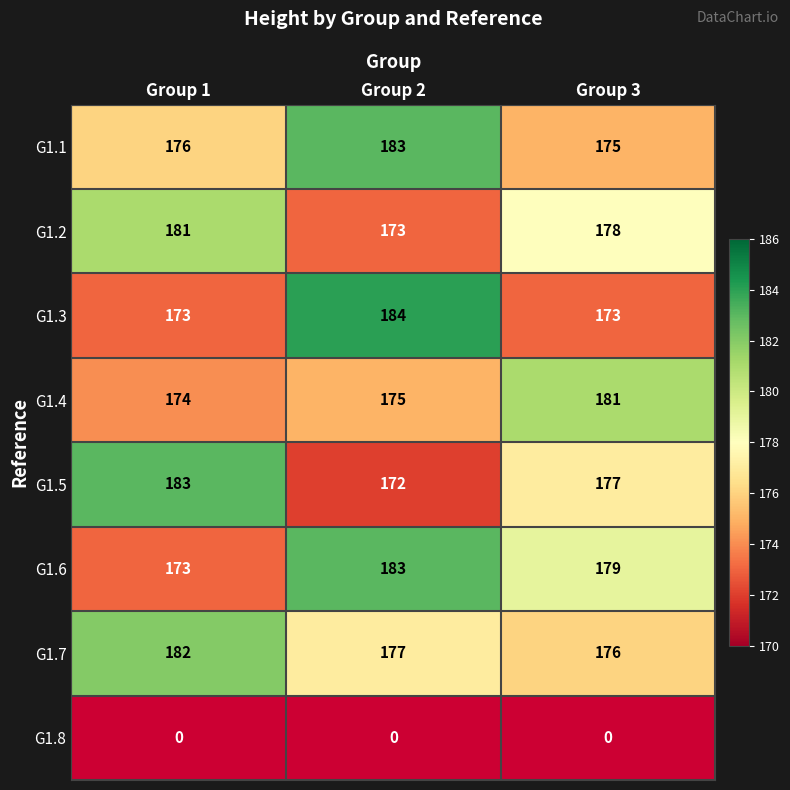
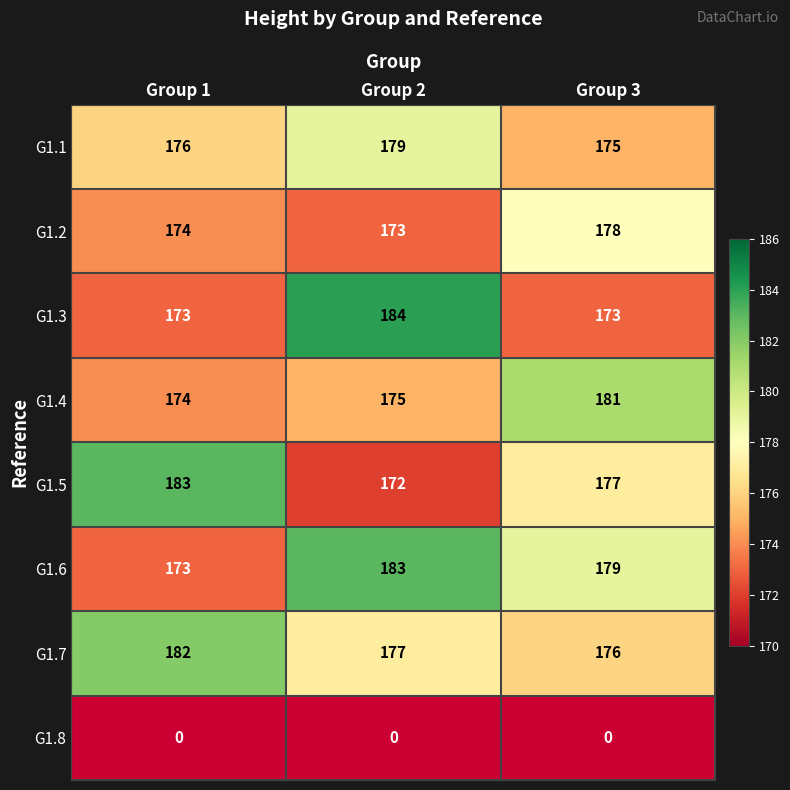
G1.1, Group 2: 183 -> 179
G1.2, Group 1: 181 -> 174
